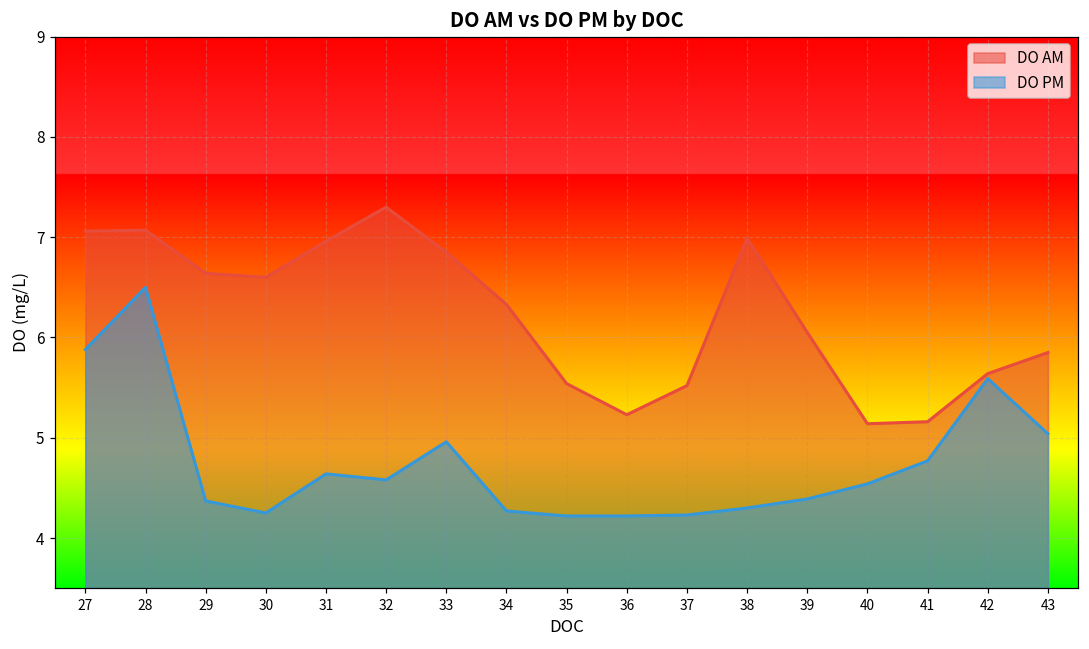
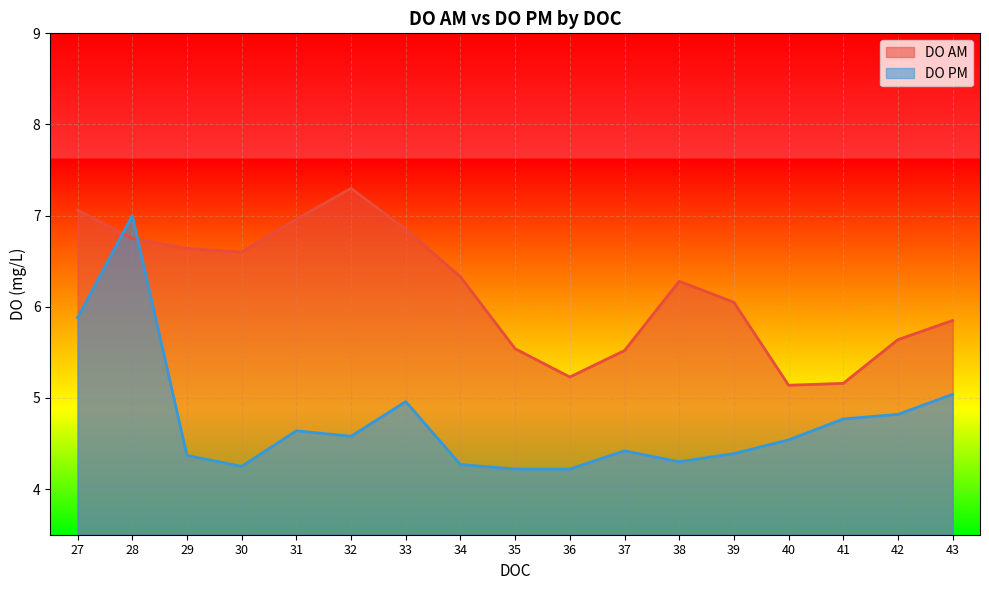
DO AM, 28: 7.1 -> 6.8
DO PM, 28: 6.5 -> 7.0
DO PM, 37: 4.2 -> 4.4
DO AM, 38: 7.0 -> 6.3
DO PM, 42: 5.6 -> 4.8
